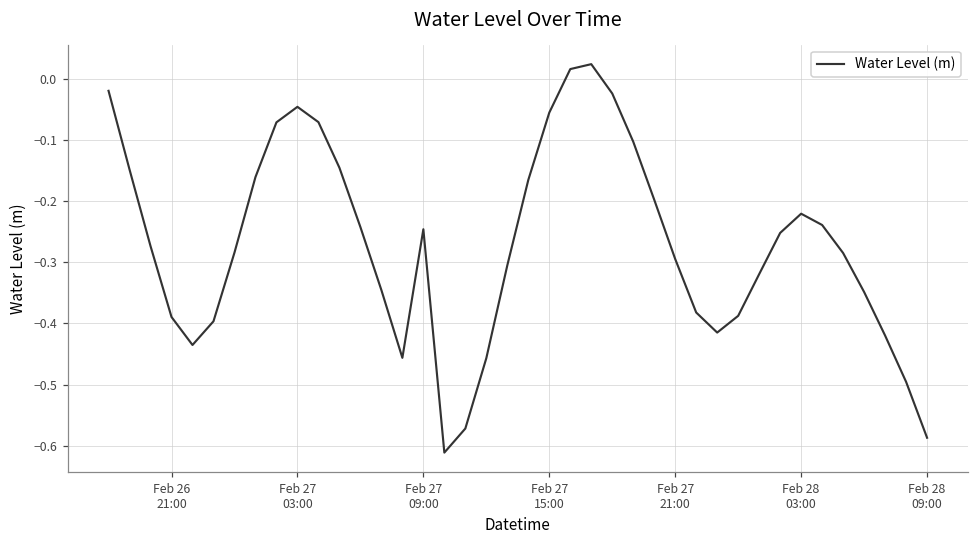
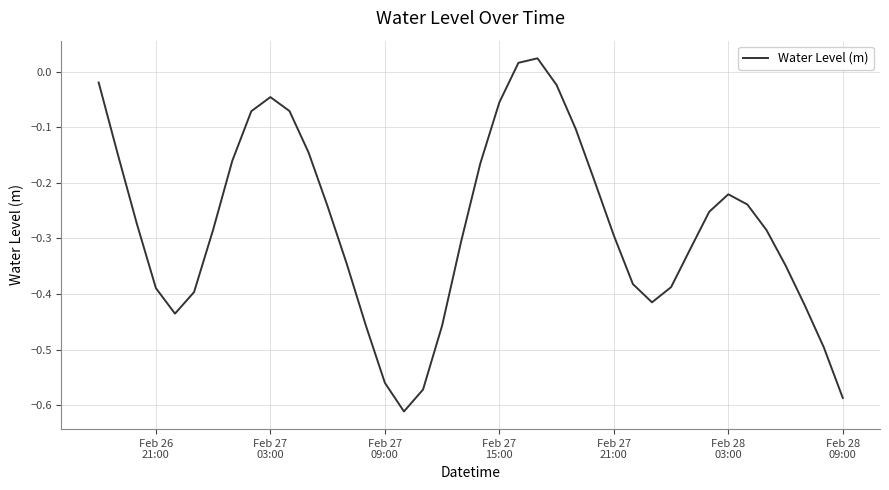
Feb 27 09:00: -0.25 -> -0.56
